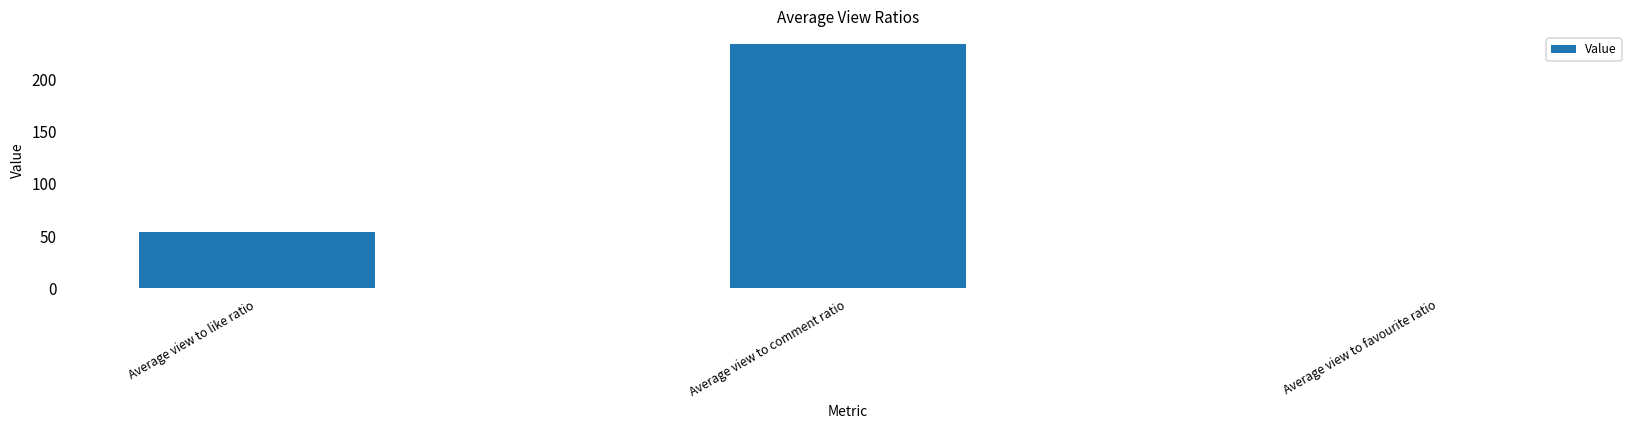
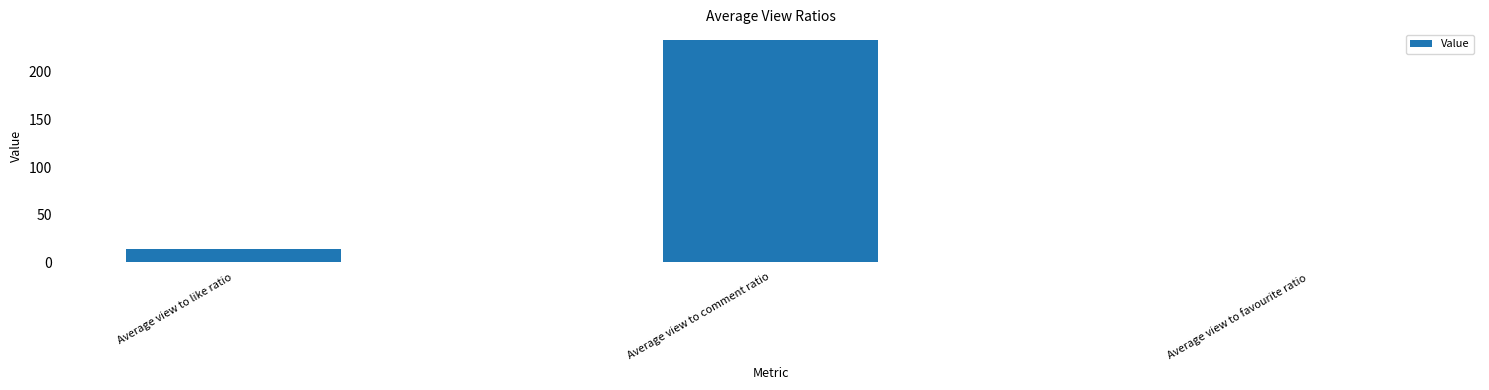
Average view to like ratio: 50 -> 10
